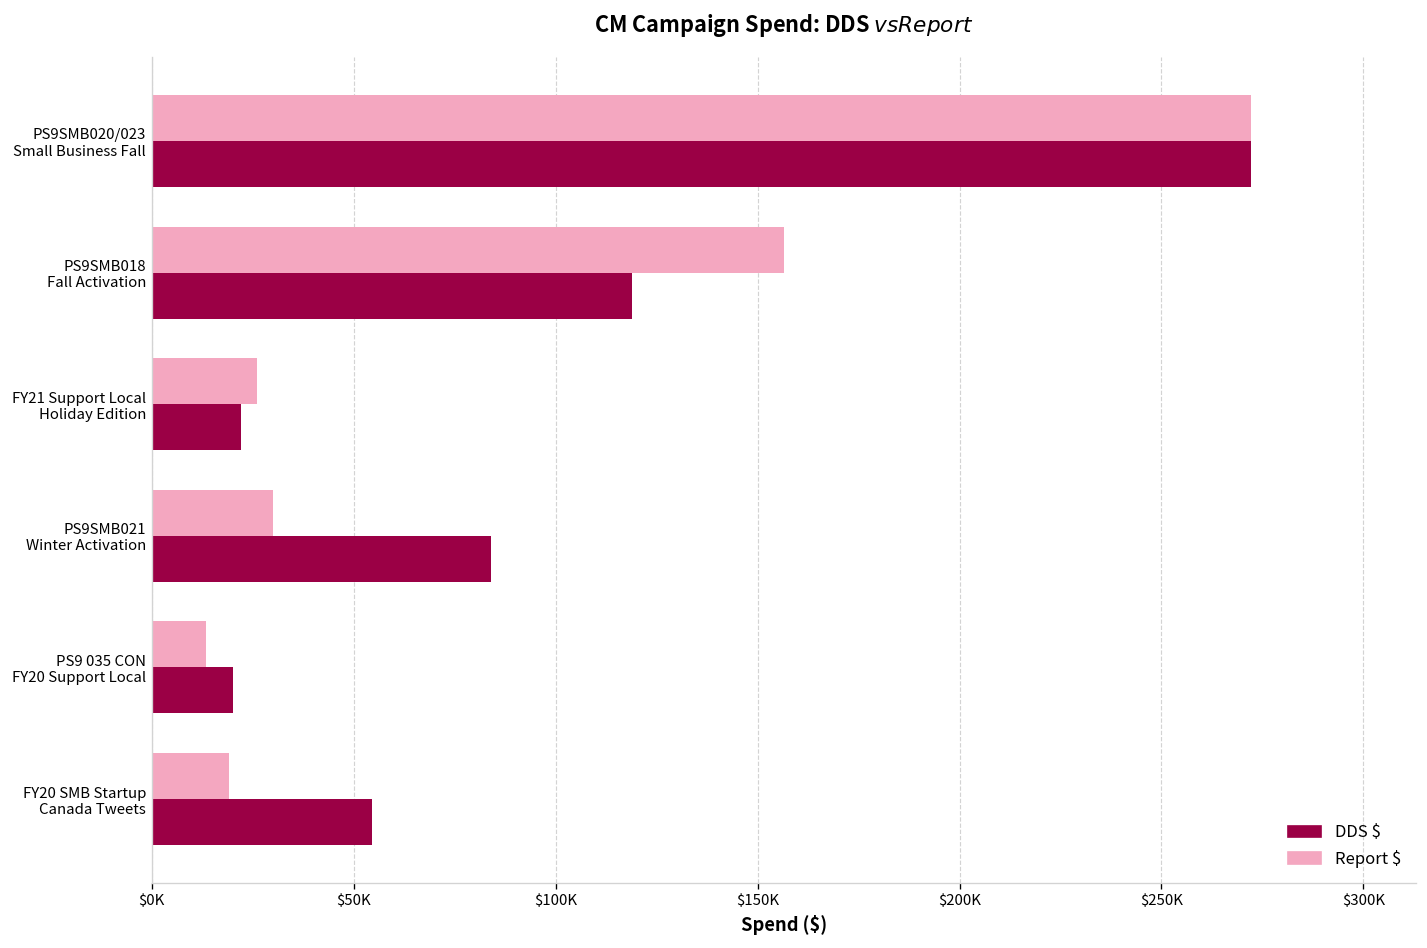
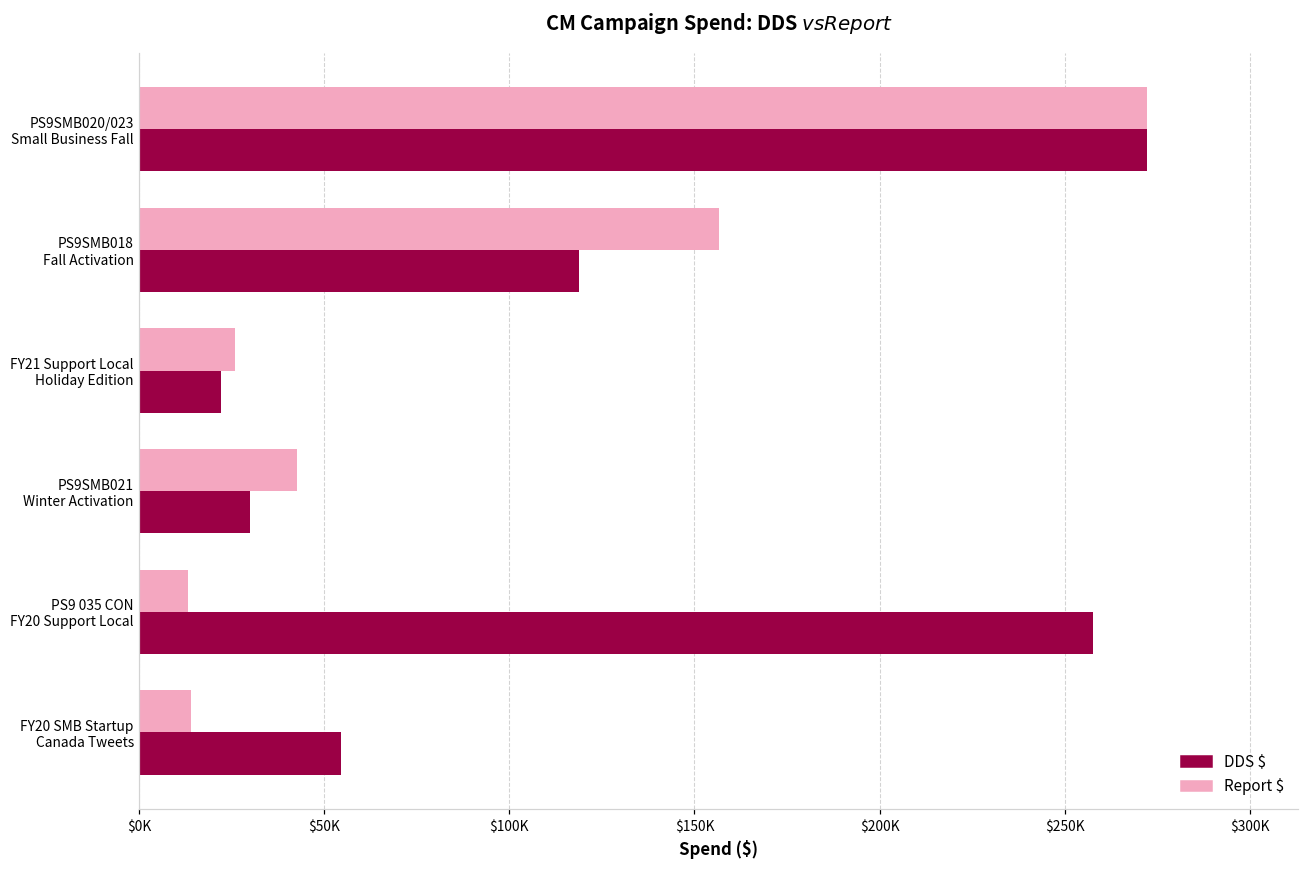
Report $, PS9SMB021 Winter Activation: $30000 -> $43000
DDS $, PS9SMB021 Winter Activation: $84000 -> $30000
DDS $, PS9 035 CON FY20 Support Local: $20000 -> $258000
Report $, FY20 SMB Startup Canada Tweets: $19000 -> $14000
